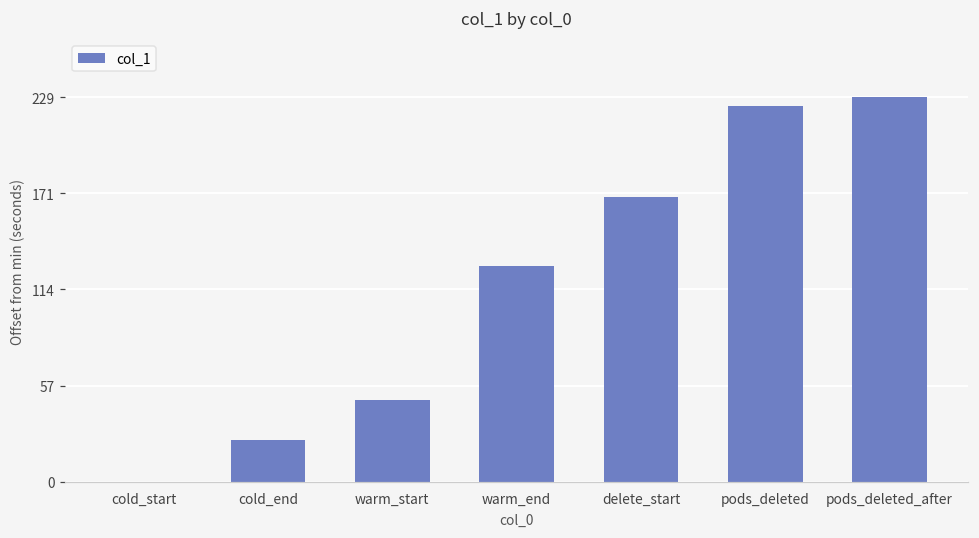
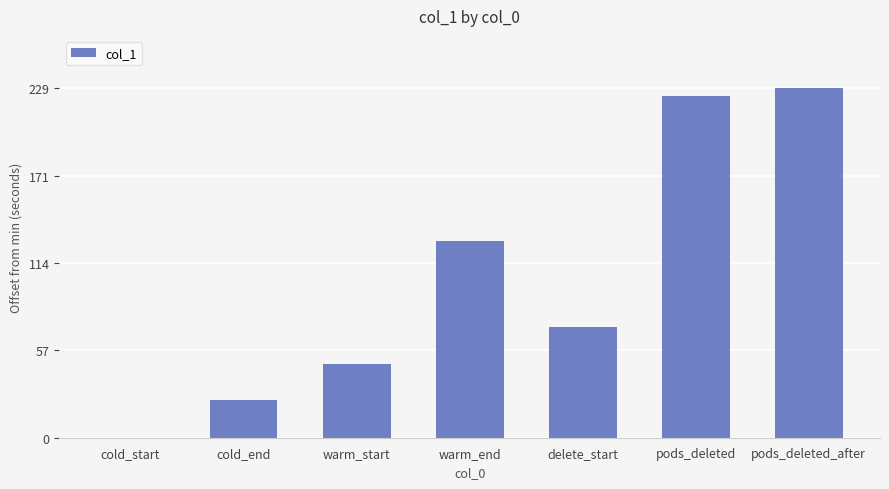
delete_start: 169 -> 73
